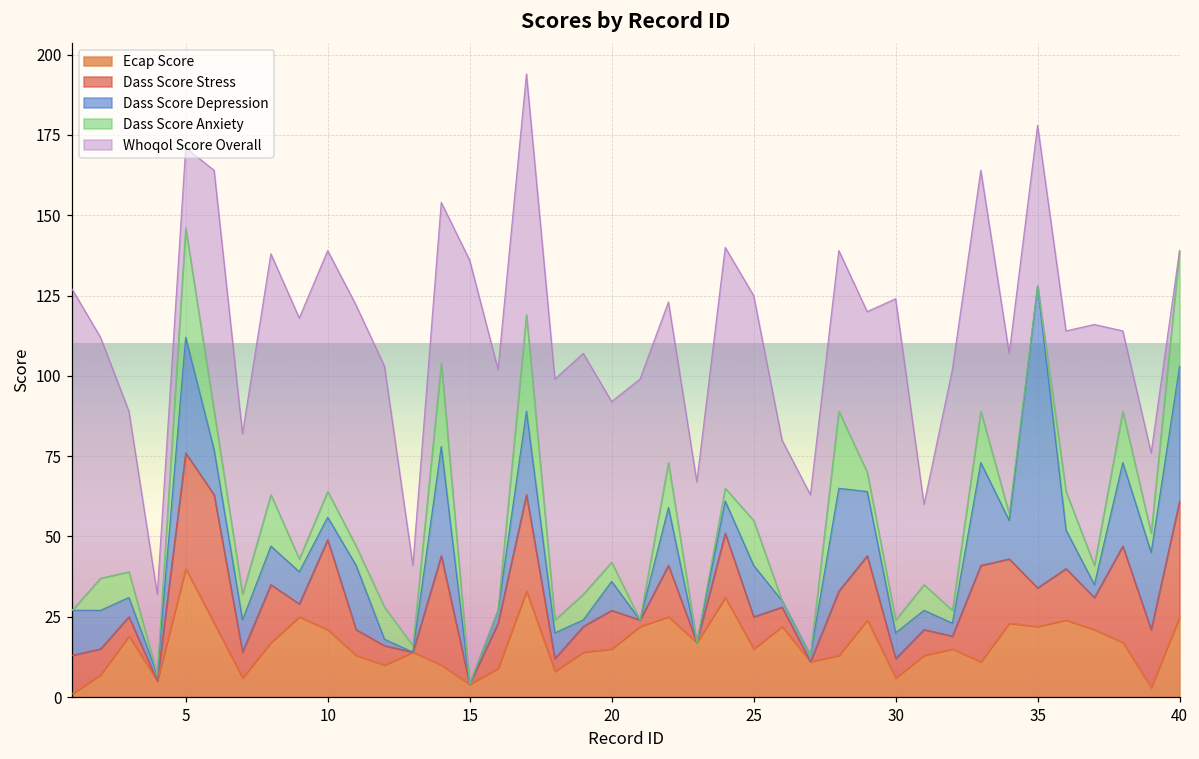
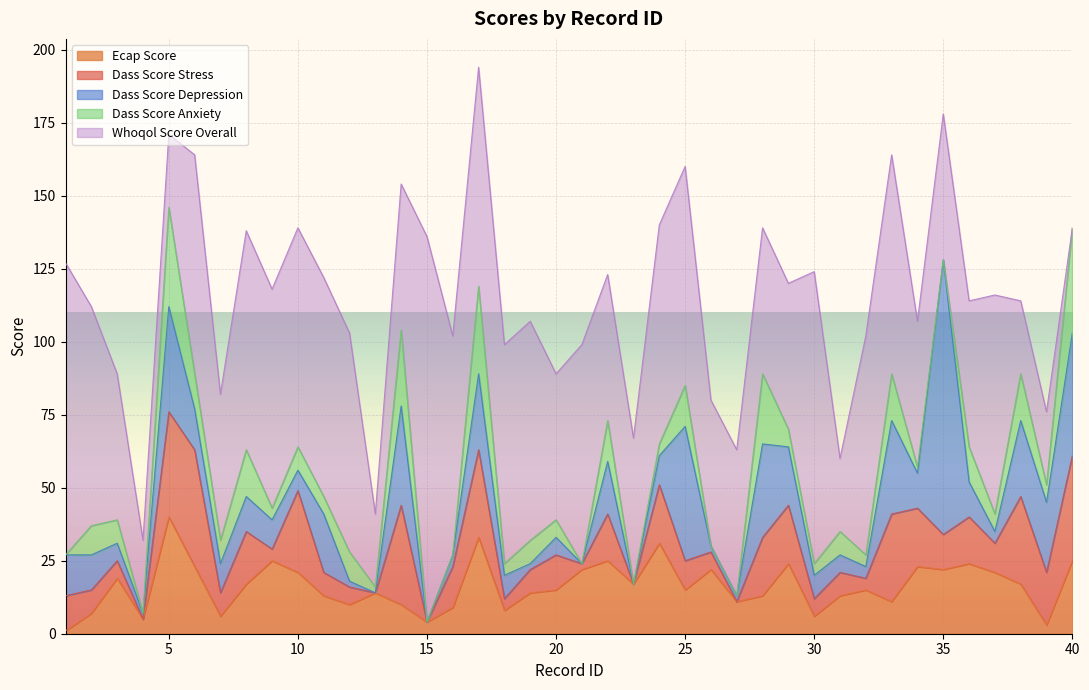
Dass Score Depression, 20: 9 -> 6
Dass Score Depression, 25: 16 -> 46
Whoqol Score Overall, 25: 70 -> 75
